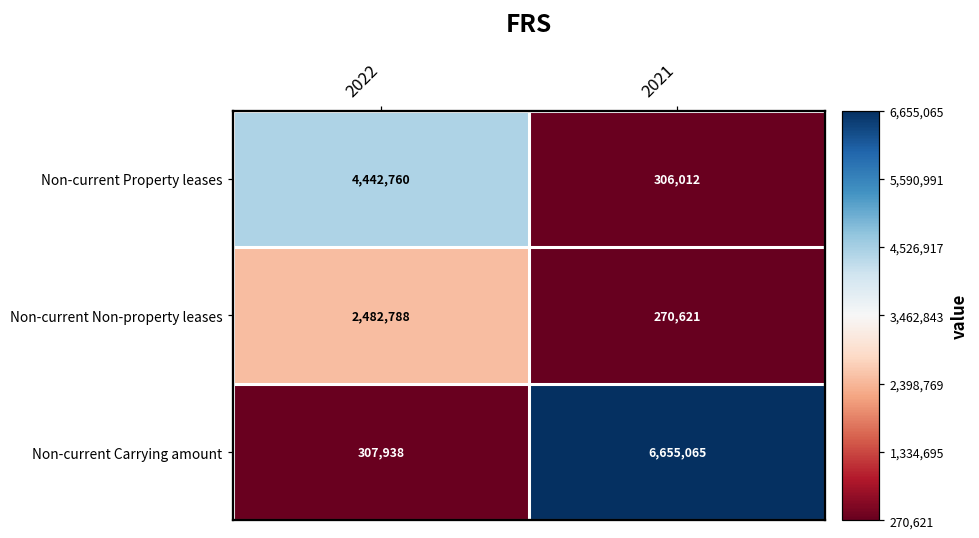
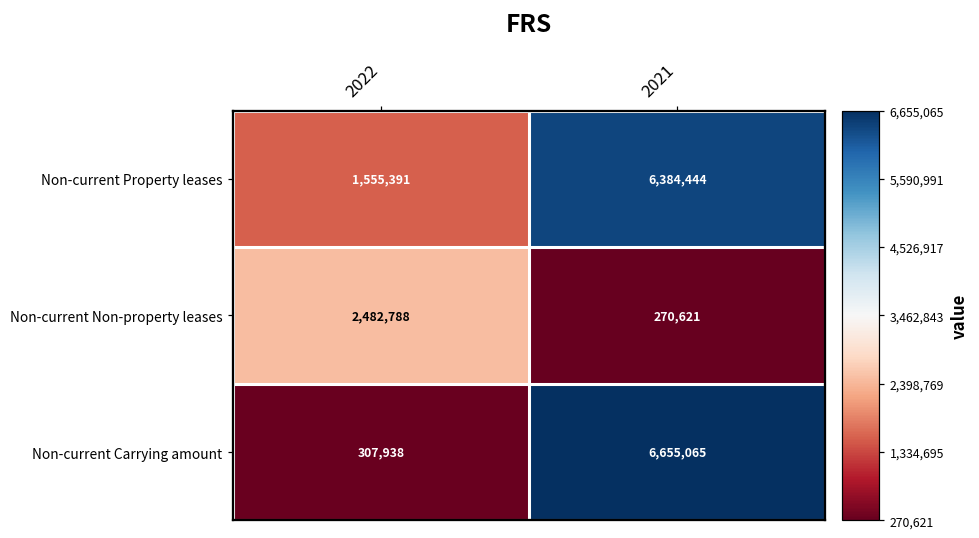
Non-current Property leases, 2022: 4,442,760 -> 1,555,391
Non-current Property leases, 2021: 306,012 -> 6,384,444
